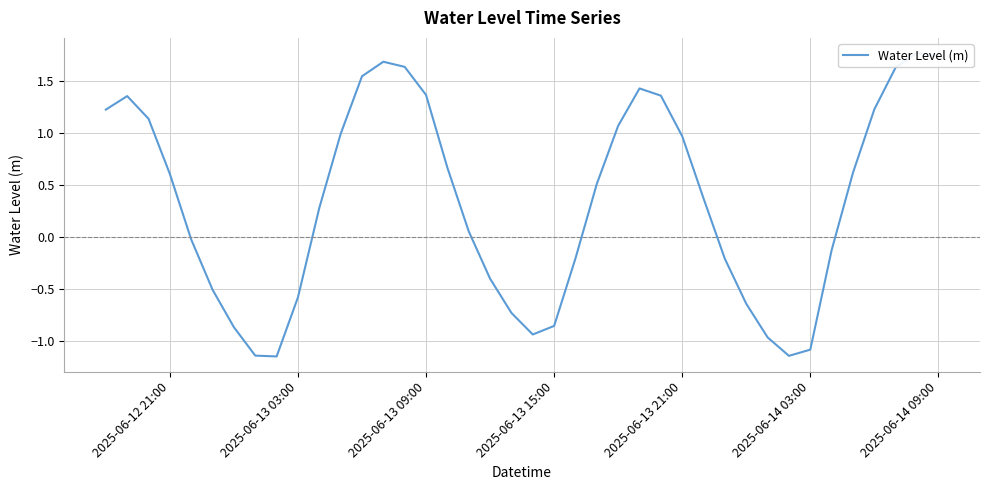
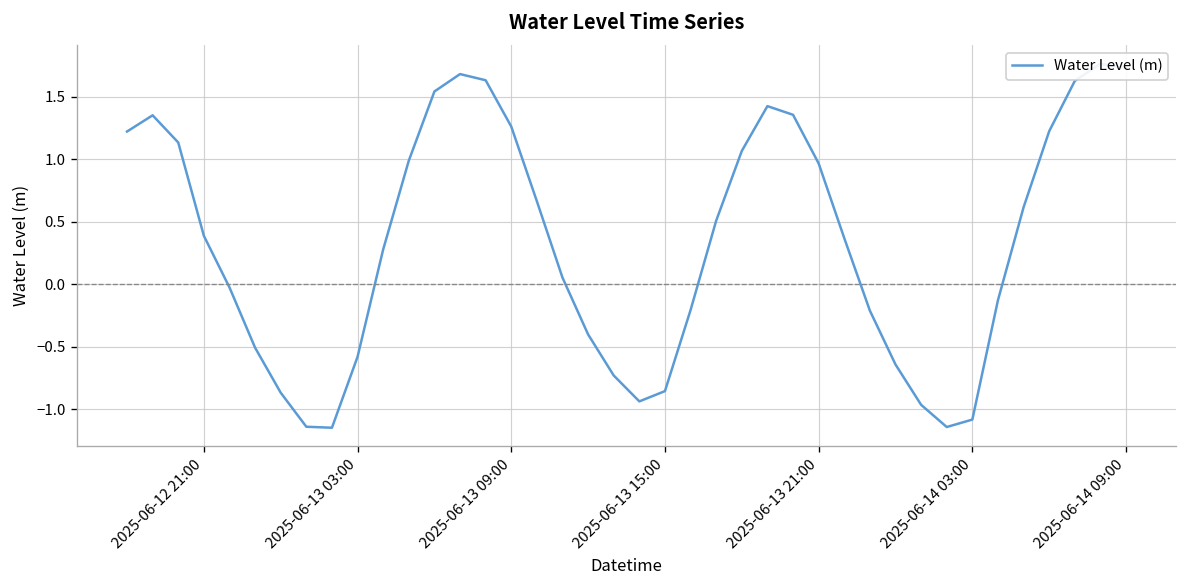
2025-06-12 21:00: 0.60 -> 0.39
2025-06-13 09:00: 1.36 -> 1.26
